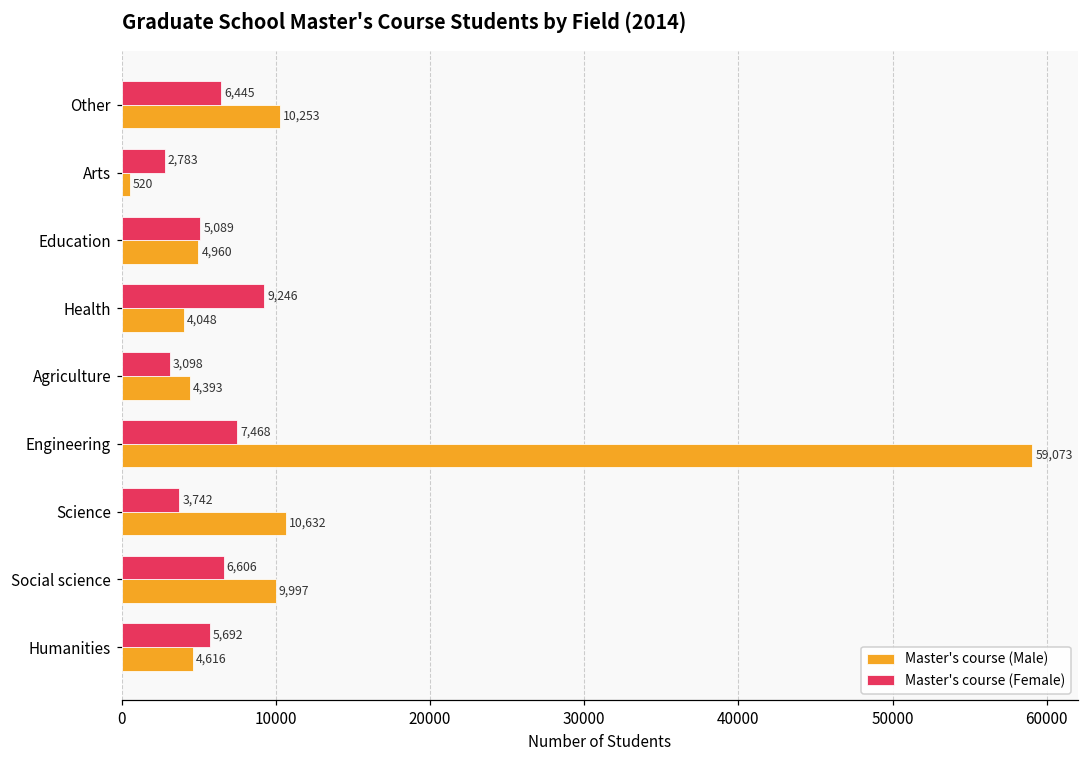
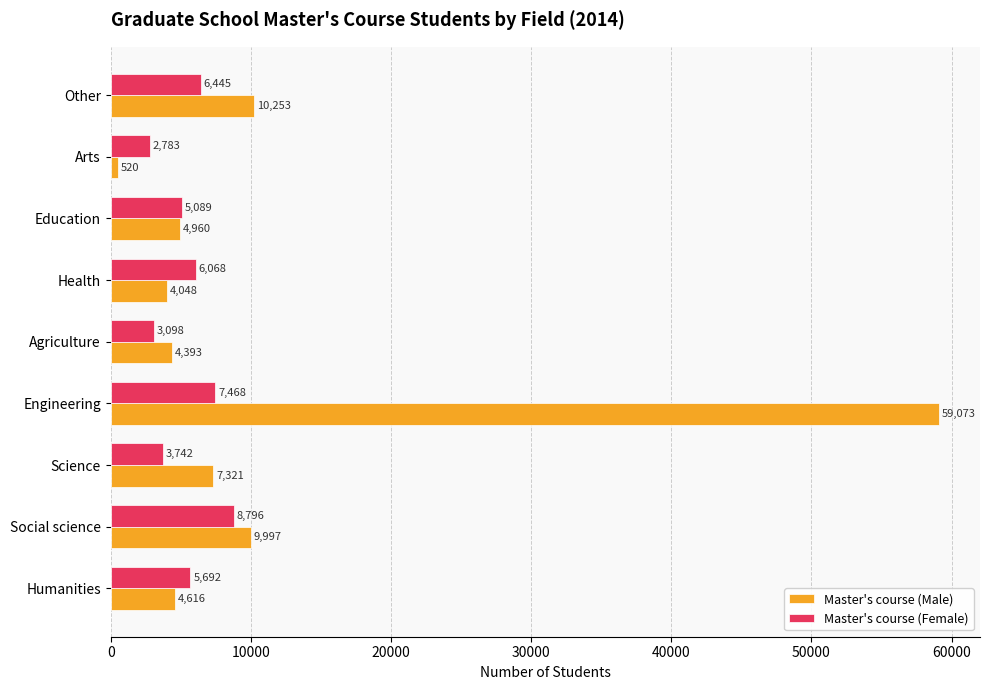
Master's course (Female), Health: 9,246 -> 6,068
Master's course (Male), Science: 10,632 -> 7,321
Master's course (Female), Social science: 6,606 -> 8,796
